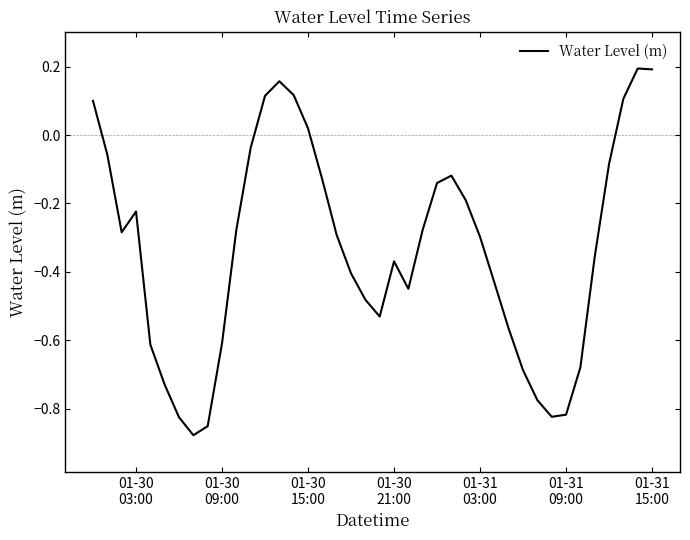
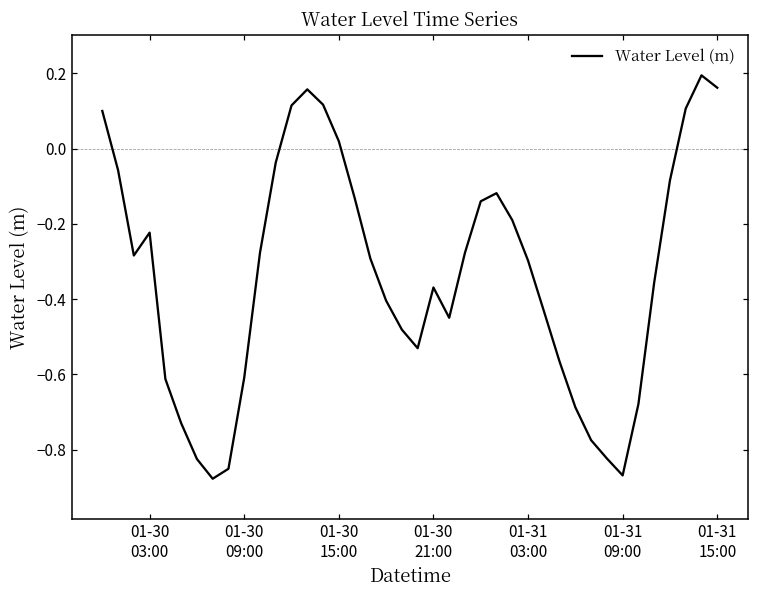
01-31 09:00: -0.82 -> -0.87
01-31 15:00: 0.19 -> 0.16
